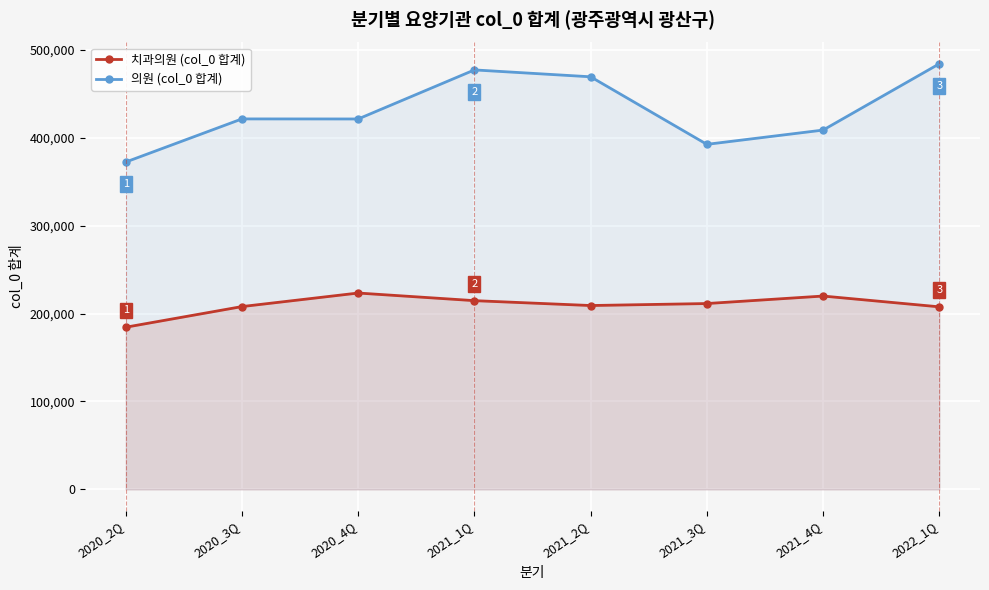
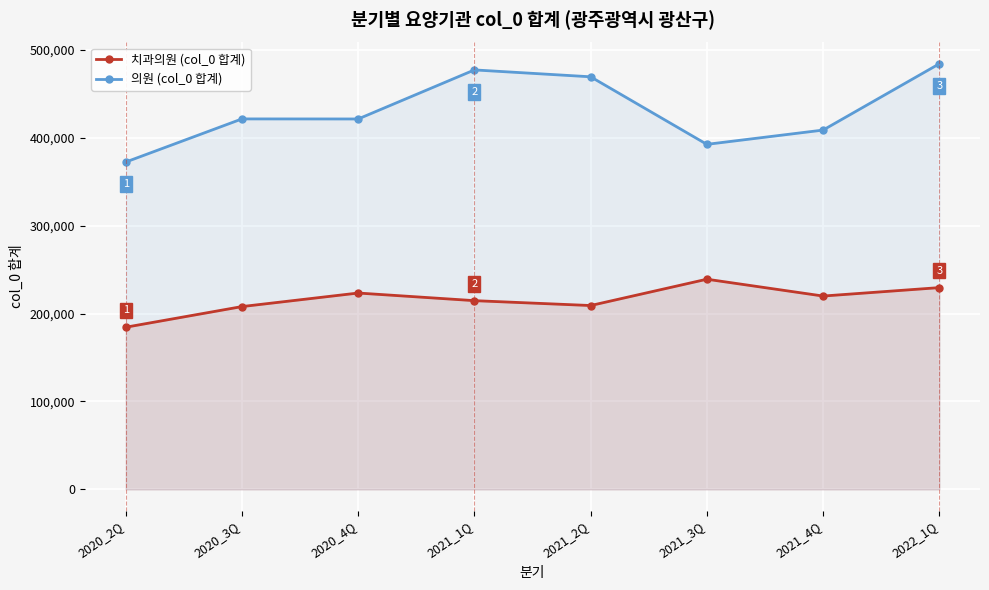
치과의원 (col_0 합계), 2021_3Q: 210,000 -> 240,000
치과의원 (col_0 합계), 2022_1Q: 210,000 -> 230,000
